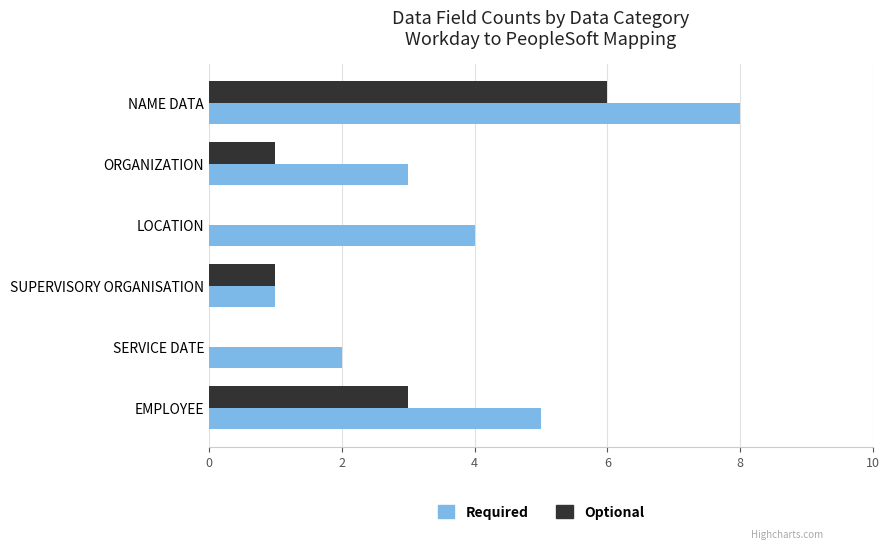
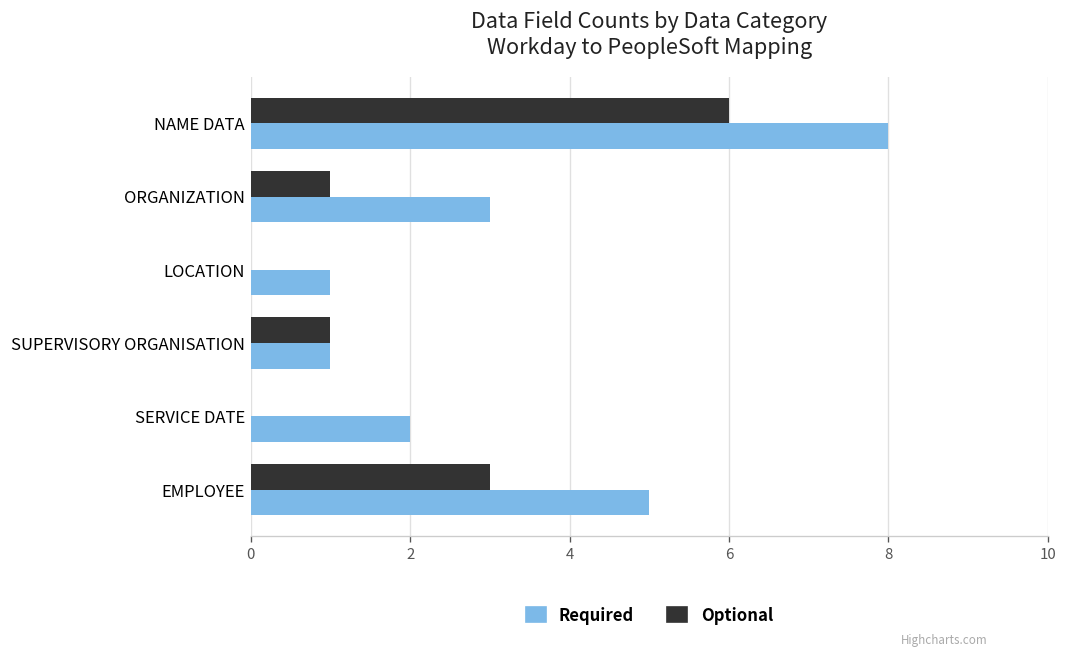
Required, LOCATION: 4 -> 1
